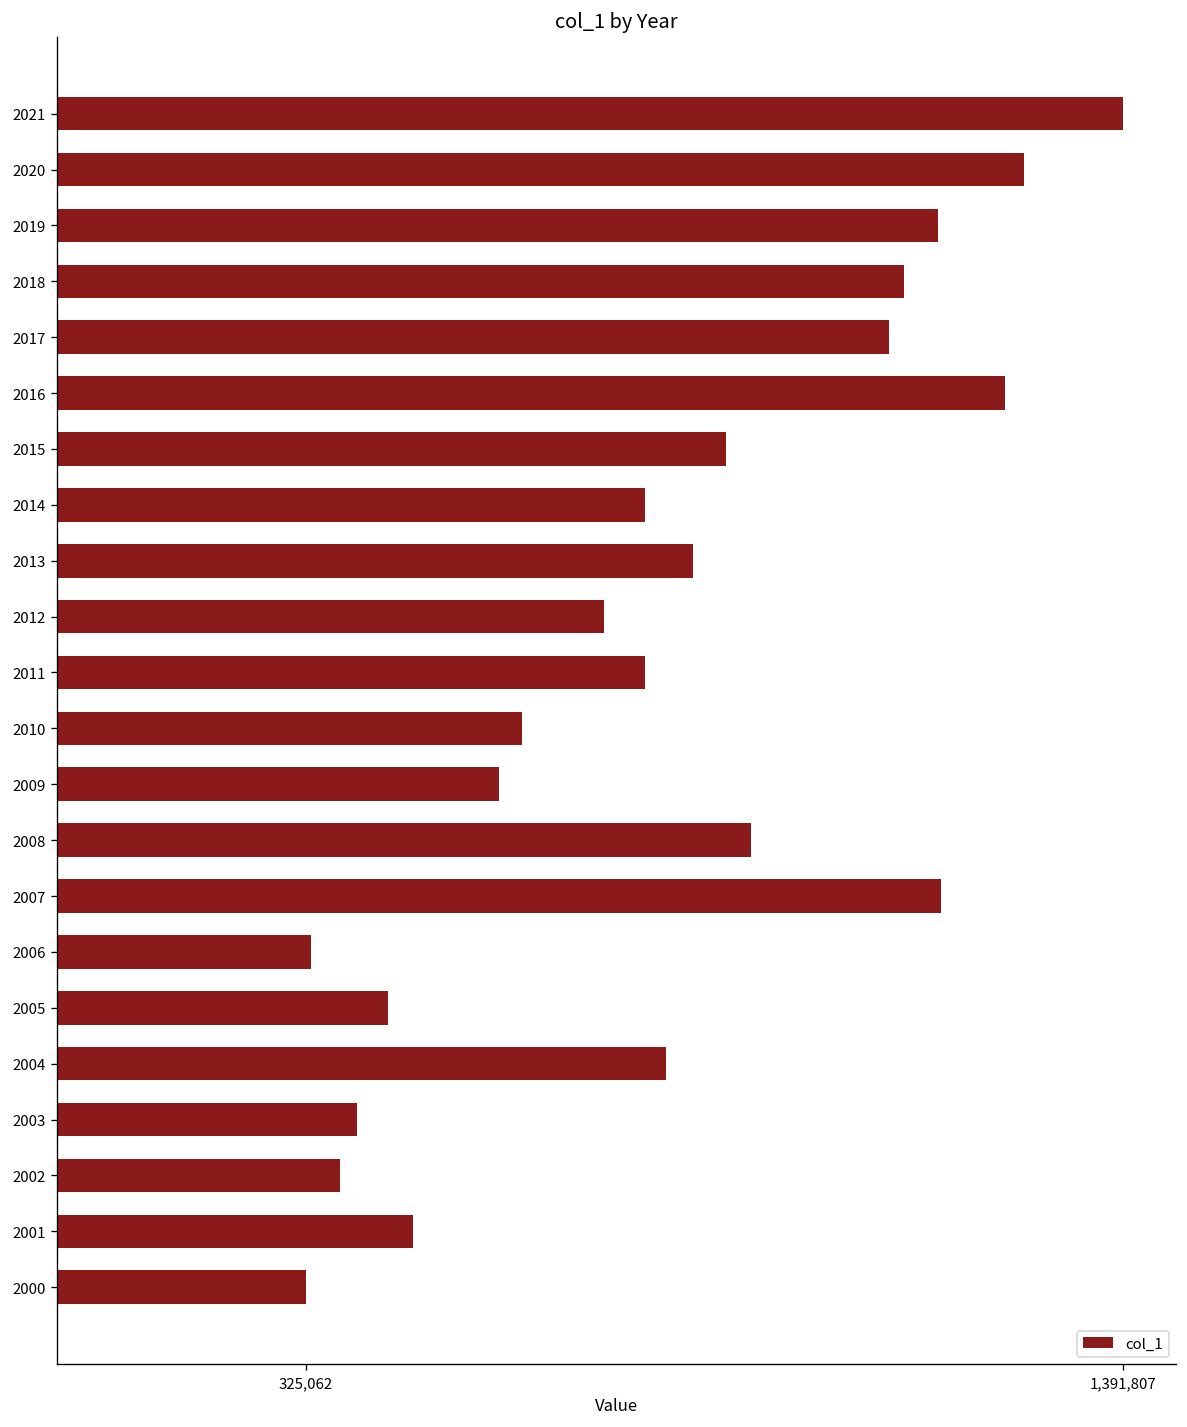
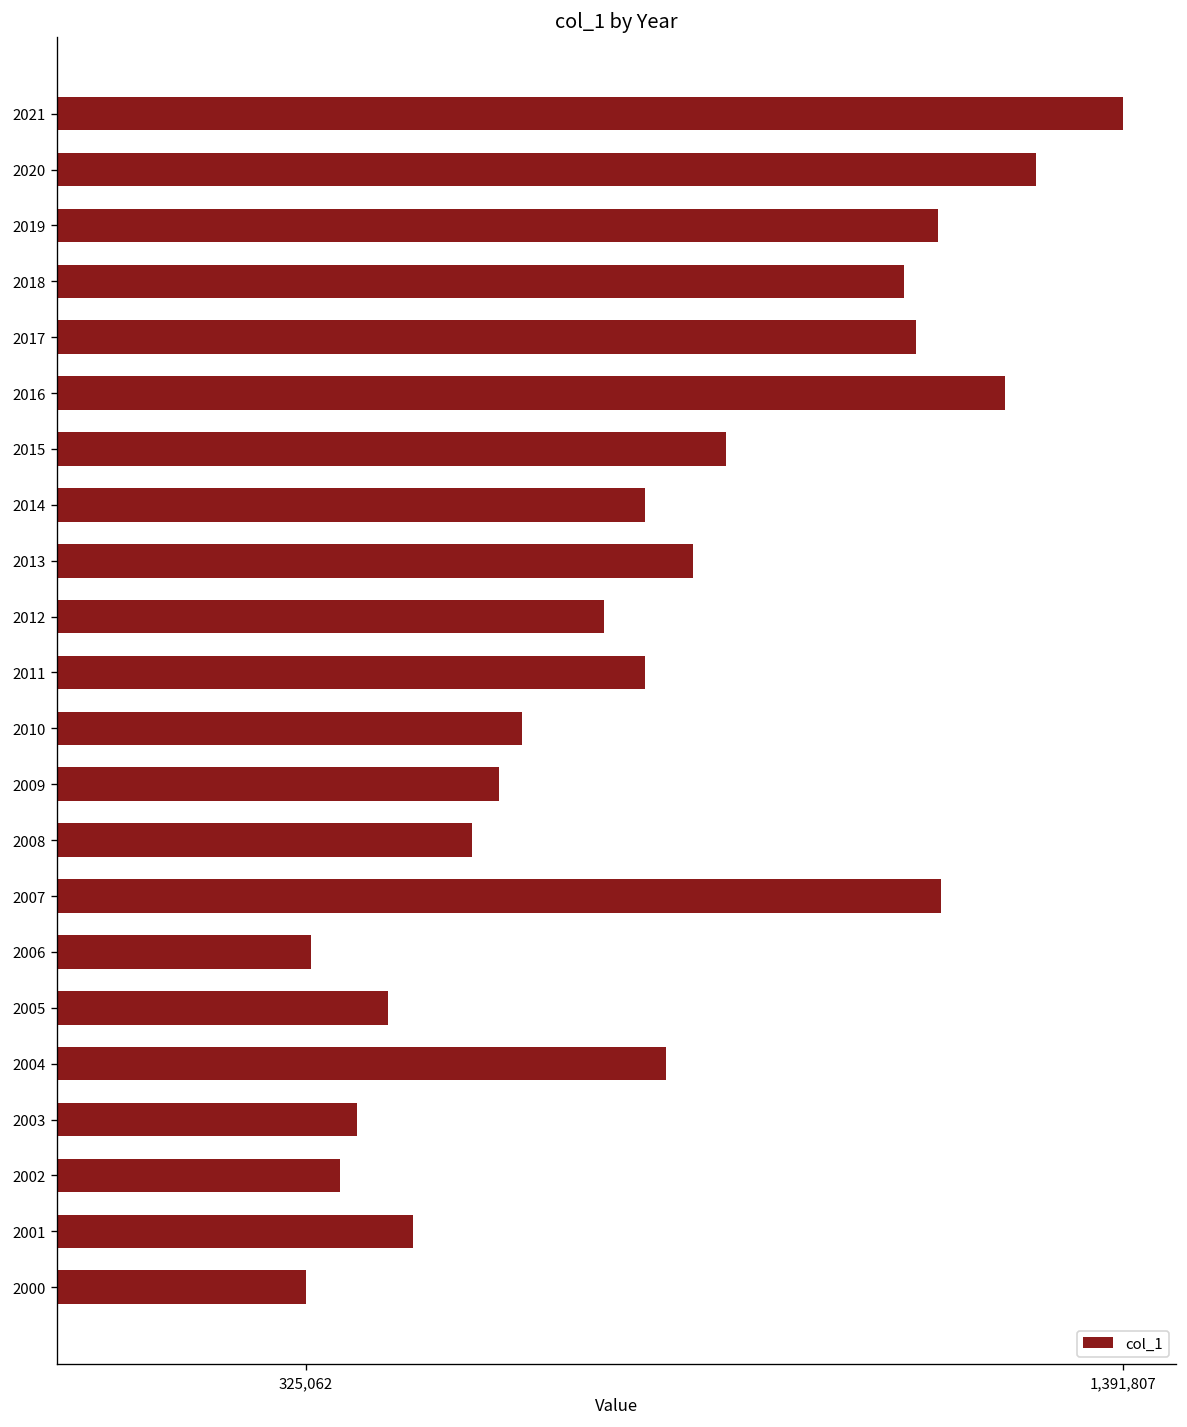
2020: 1,260,000 -> 1,280,000
2017: 1,090,000 -> 1,120,000
2008: 910,000 -> 540,000
